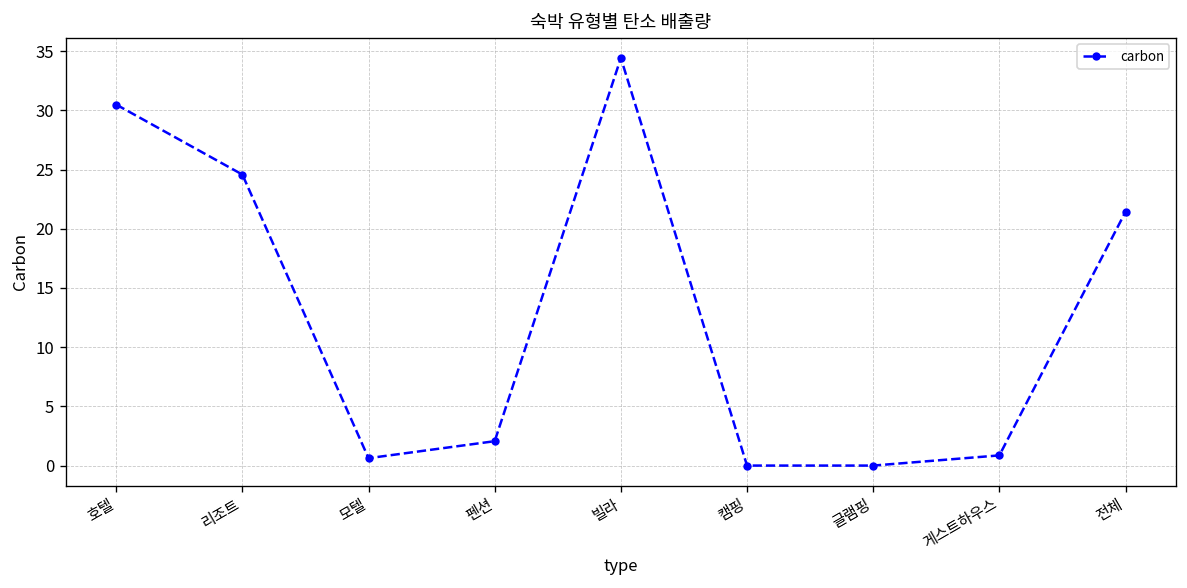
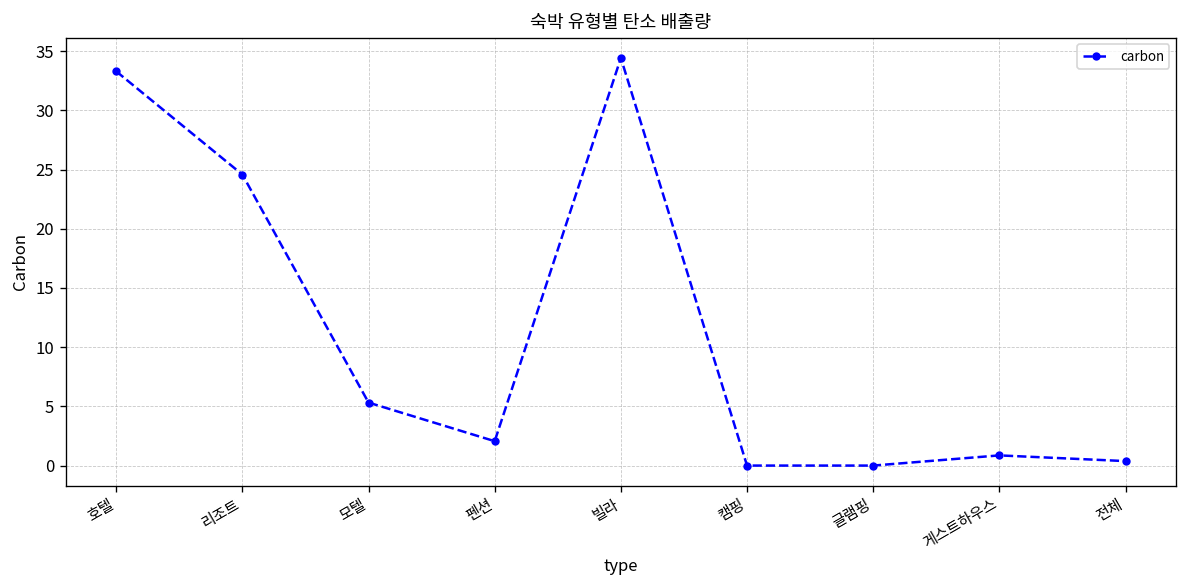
호텔: 30 -> 33
모텔: 1 -> 5
전체: 21 -> 0
